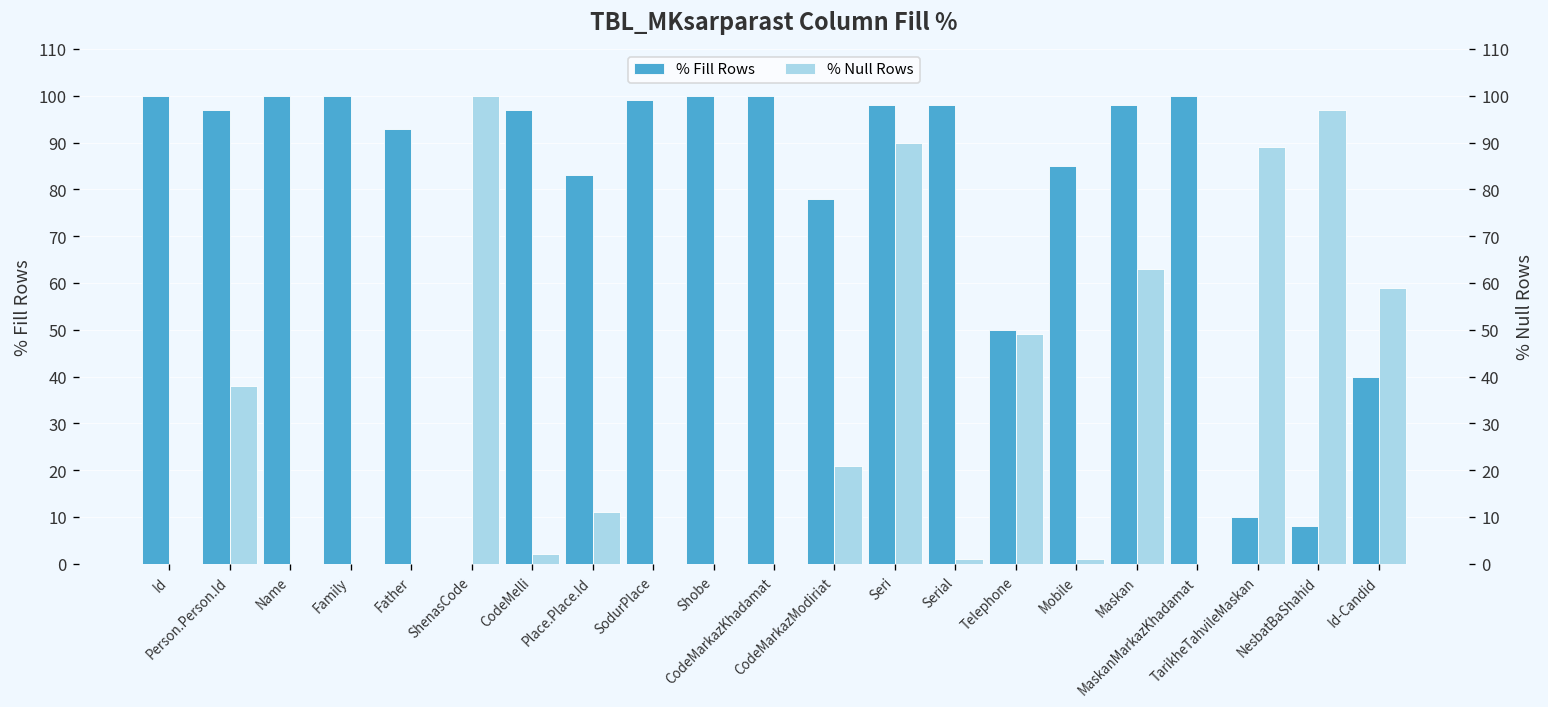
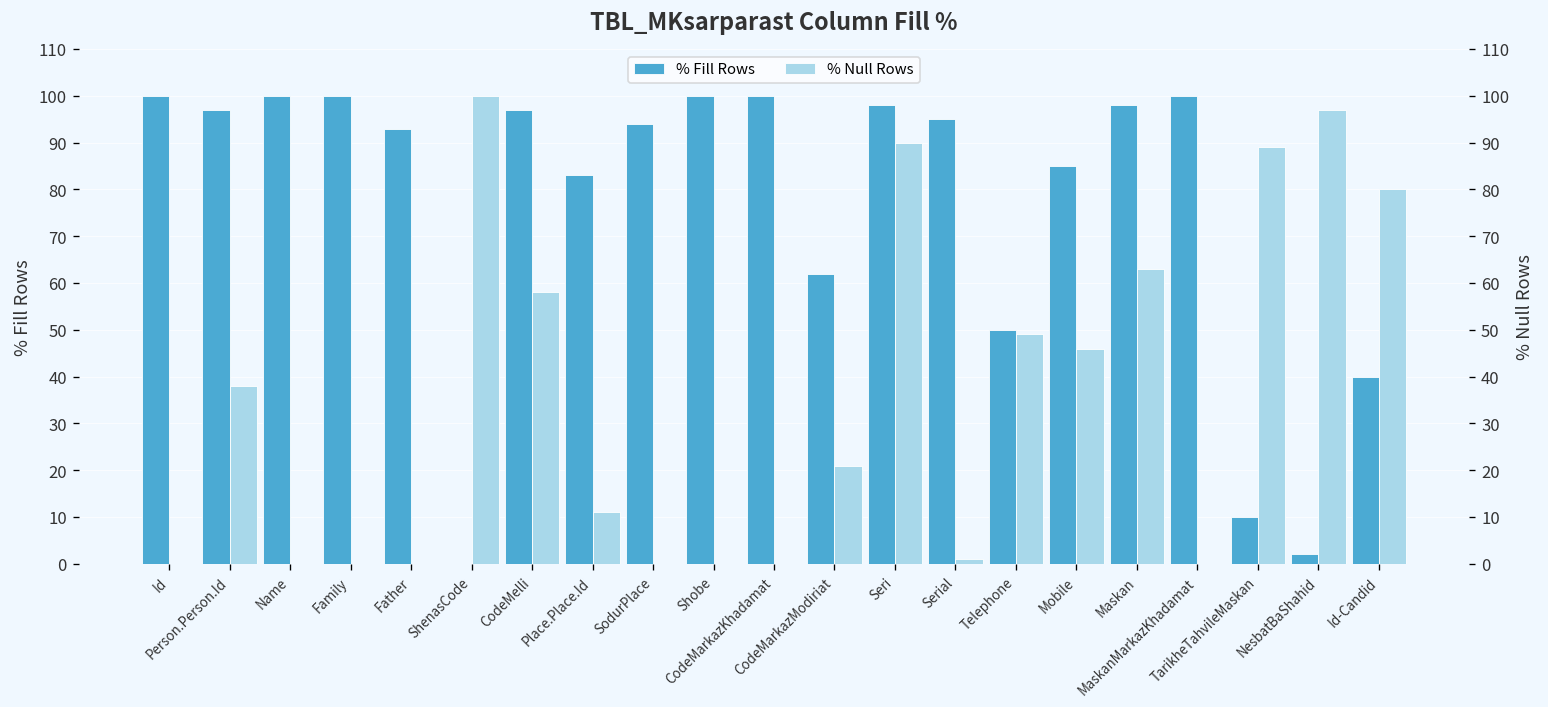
% Null Rows, CodeMelli: 2 -> 58
% Fill Rows, SodurPlace: 99 -> 94
% Fill Rows, CodeMarkazModiriat: 78 -> 62
% Fill Rows, Serial: 98 -> 95
% Null Rows, Mobile: 1 -> 46
% Fill Rows, NesbatBaShahid: 8 -> 2
% Null Rows, Id-Candid: 59 -> 80
